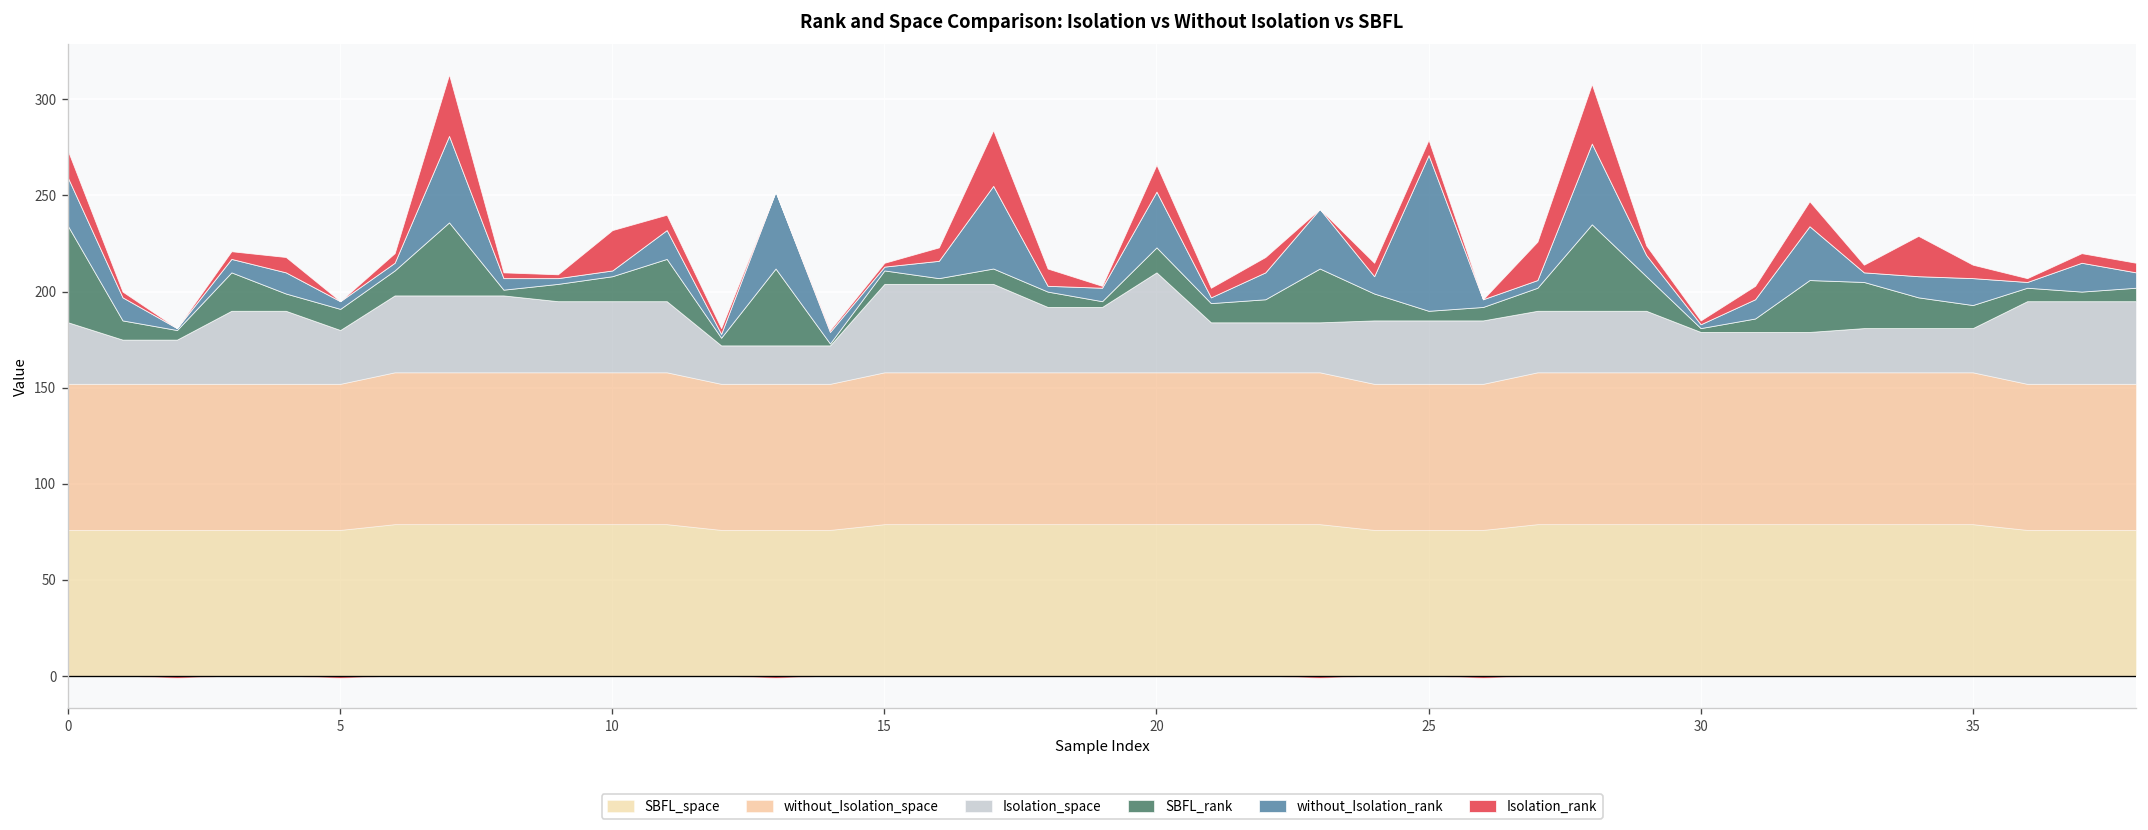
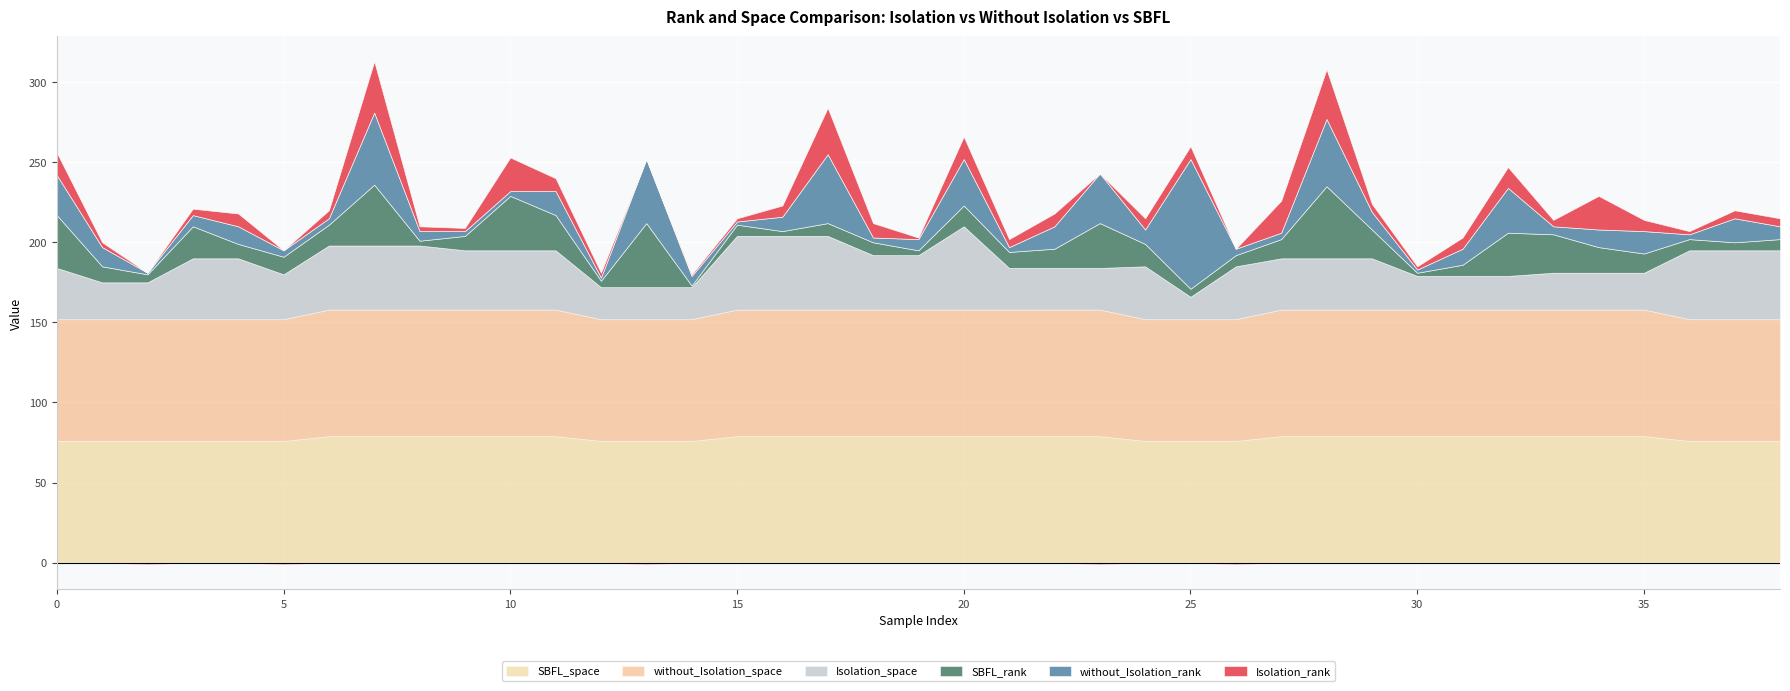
SBFL_rank, 0: 50 -> 33
SBFL_rank, 10: 13 -> 34
Isolation_space, 25: 33 -> 14
